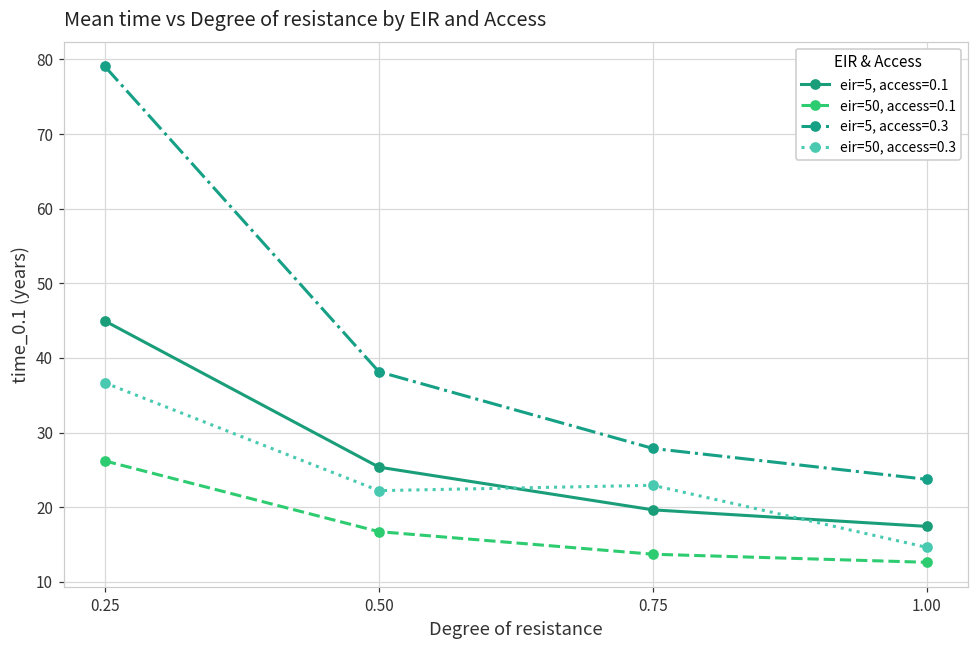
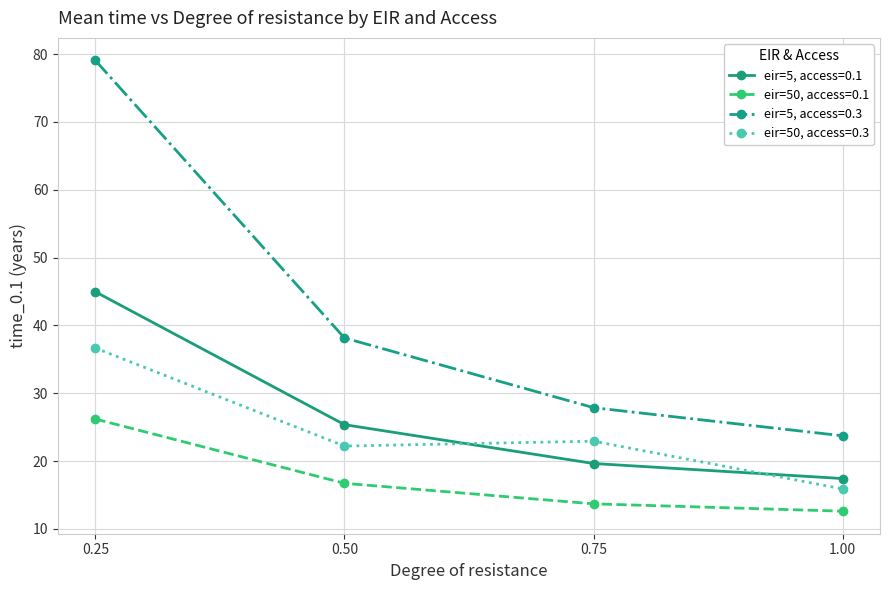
eir=50, access=0.3, 1.00: 15 -> 16
